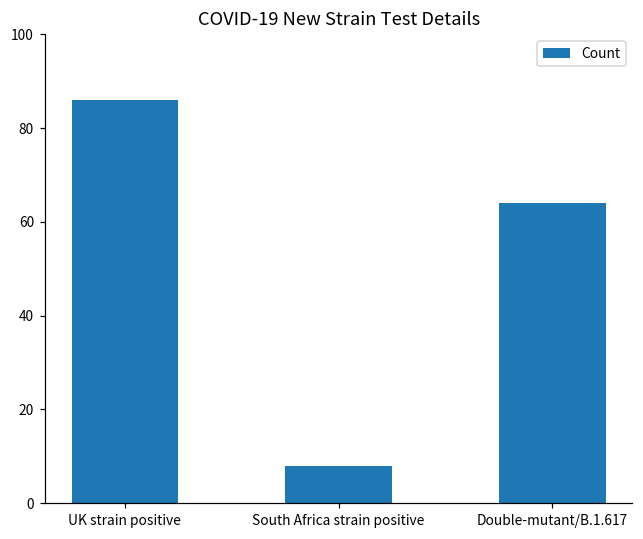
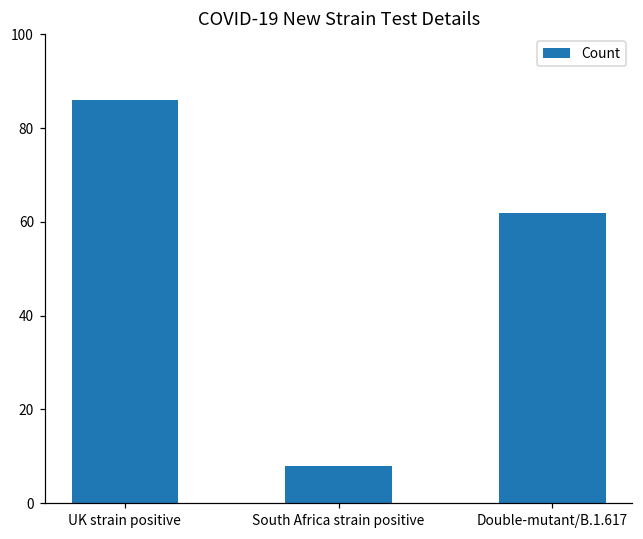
Double-mutant/B.1.617: 64 -> 62
